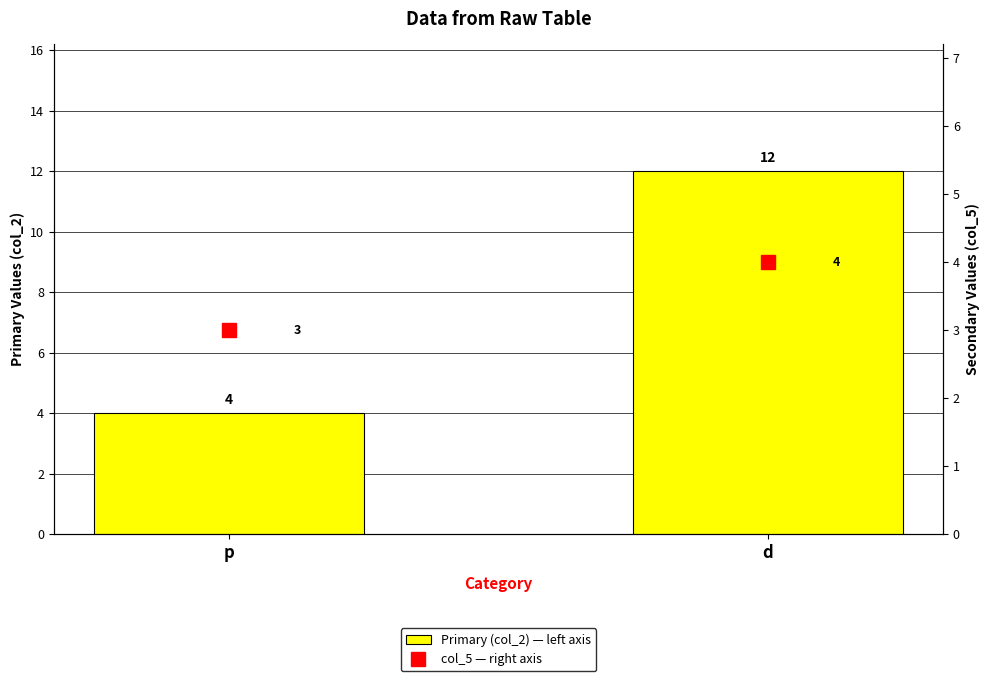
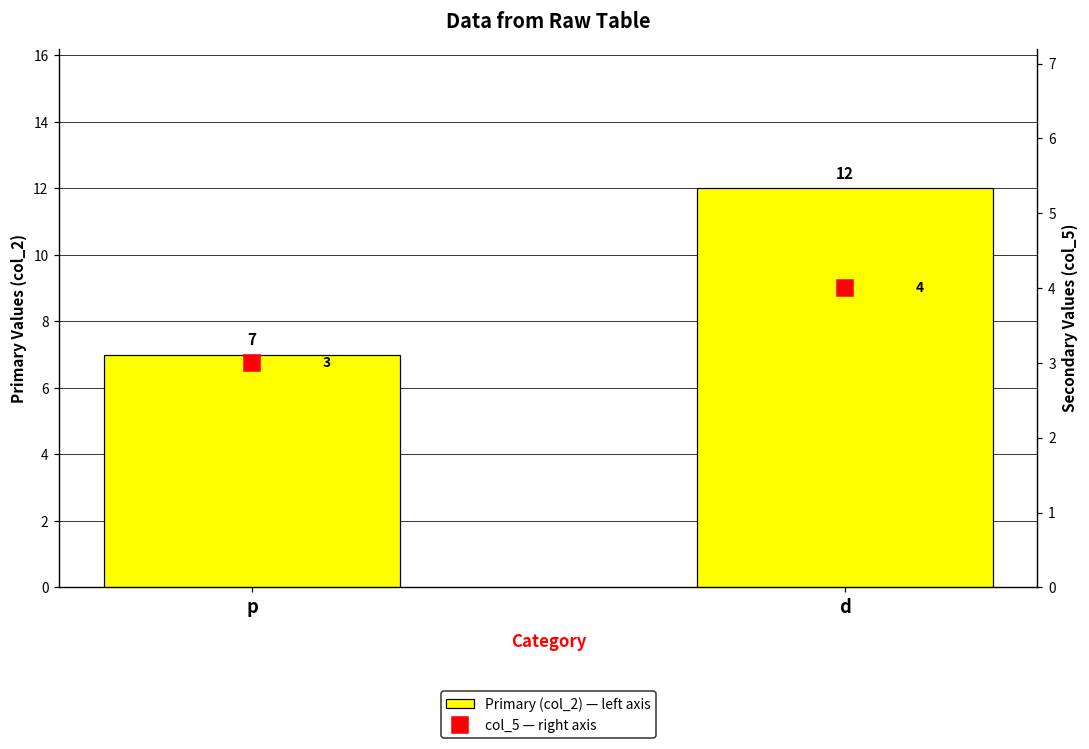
Primary (col_2) — left axis, p: 4 -> 7
